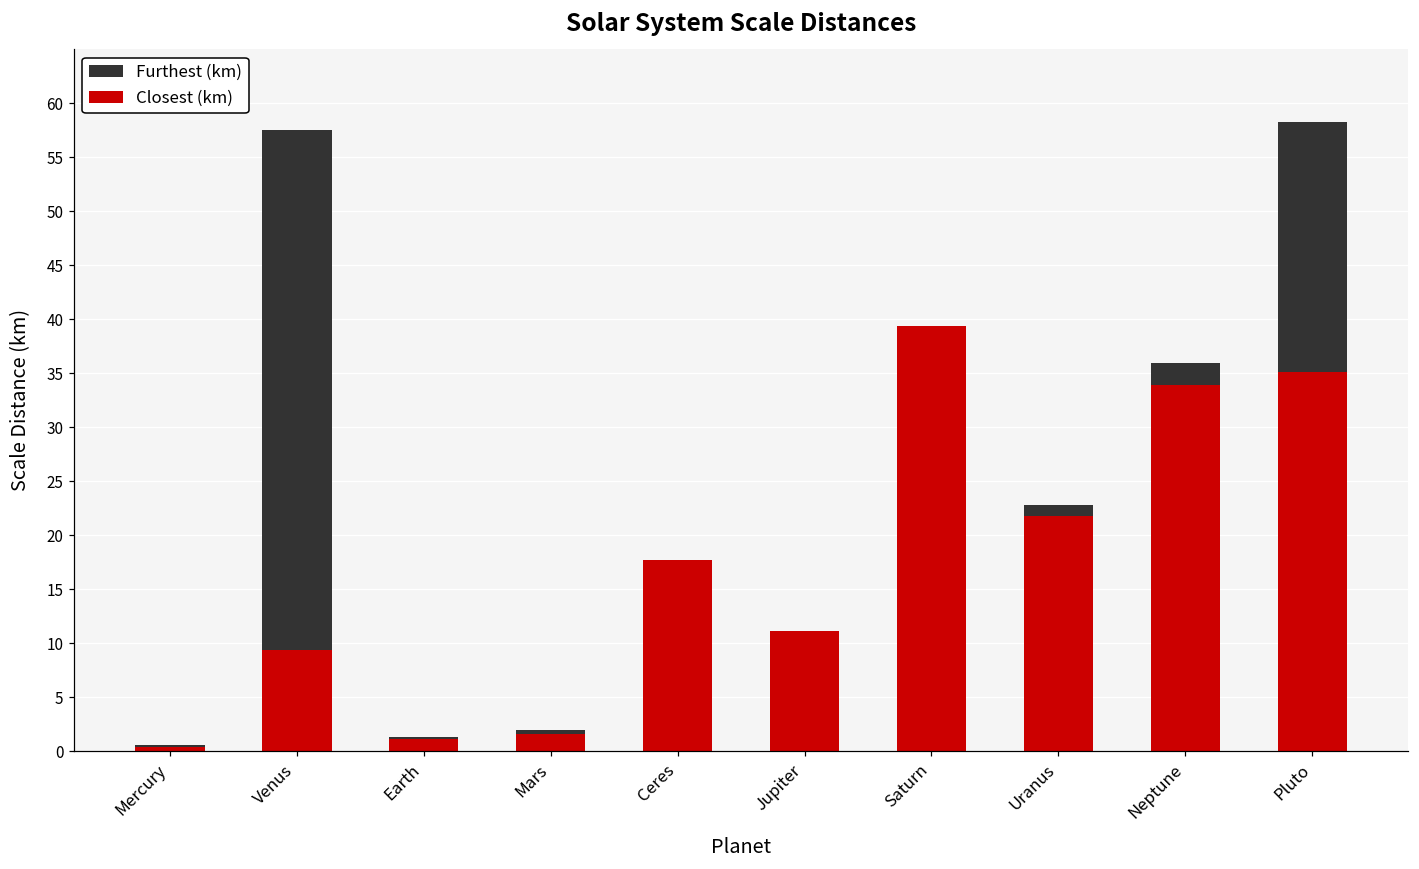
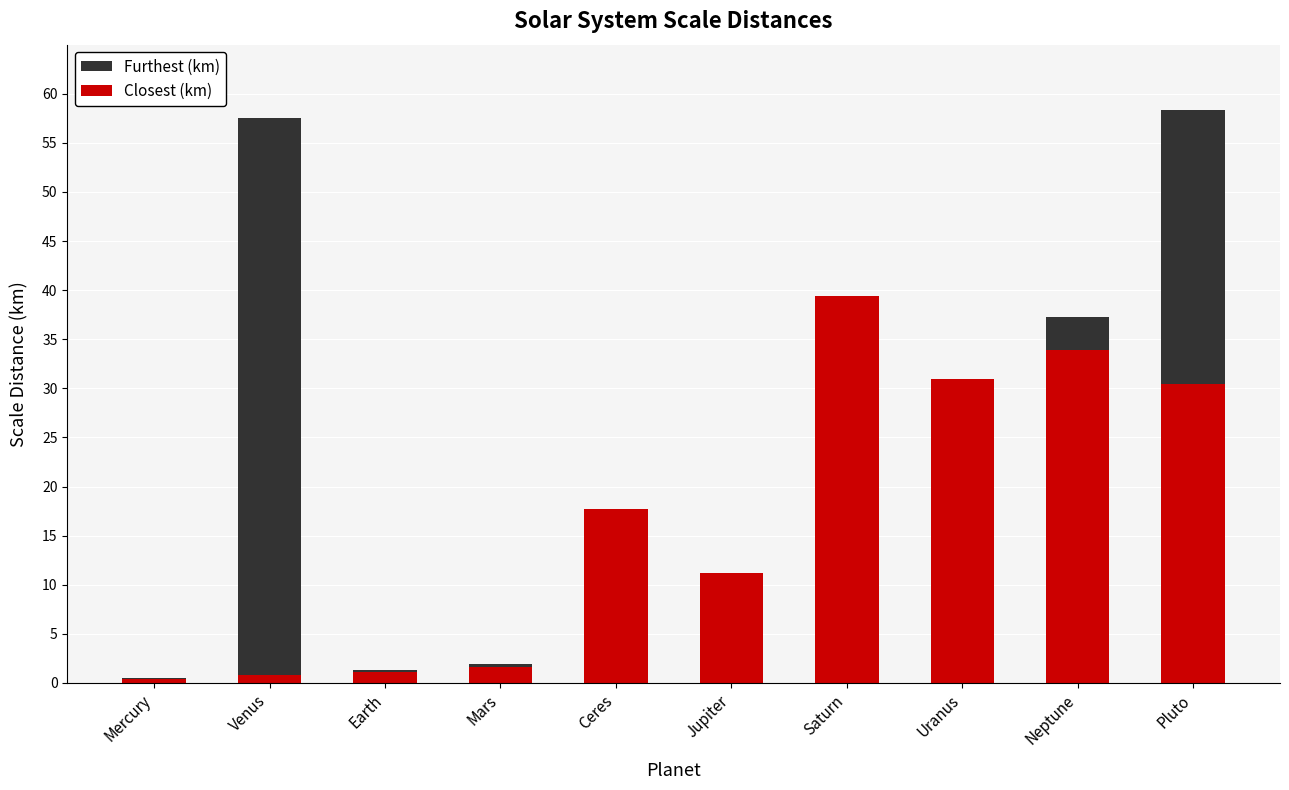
Closest (km), Venus: 9 -> 1
Furthest (km), Uranus: 23 -> 24
Closest (km), Uranus: 22 -> 31
Furthest (km), Neptune: 36 -> 37
Closest (km), Pluto: 35 -> 30
